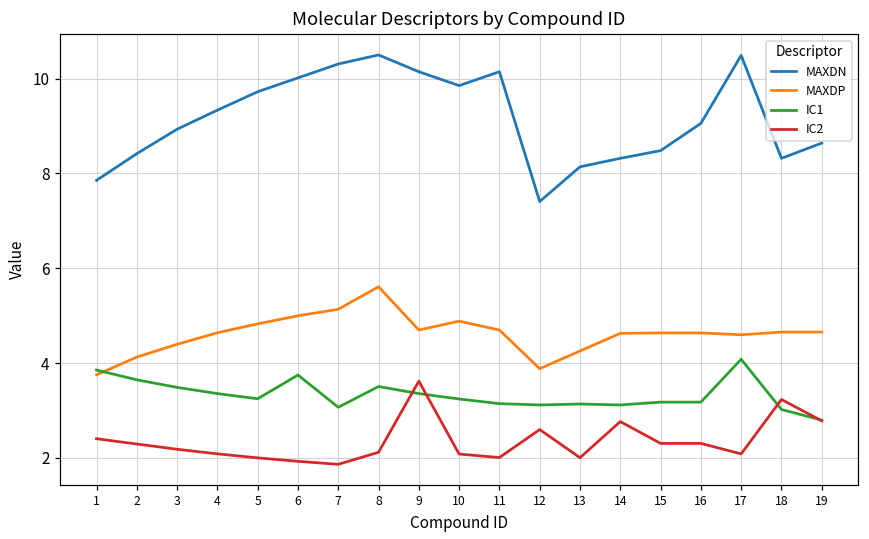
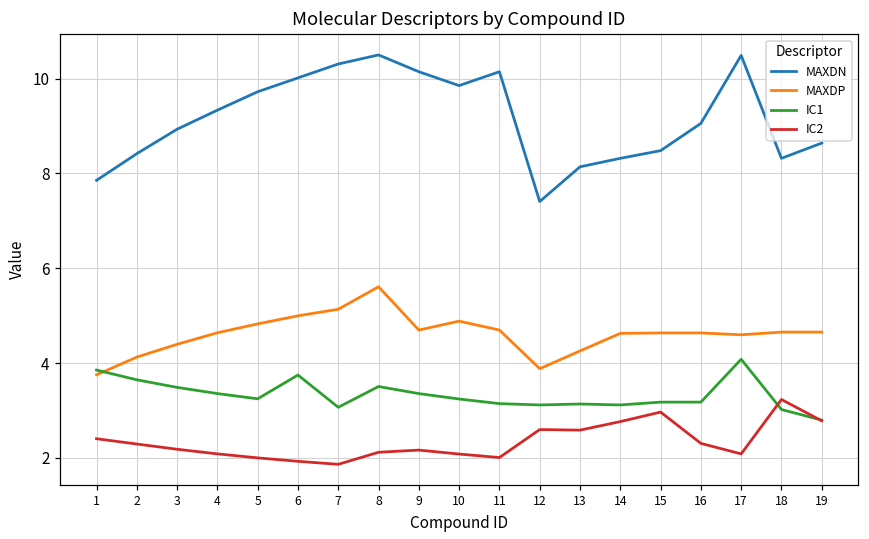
IC2, 9: 3.6 -> 2.2
IC2, 13: 2.0 -> 2.6
IC2, 15: 2.3 -> 3.0
